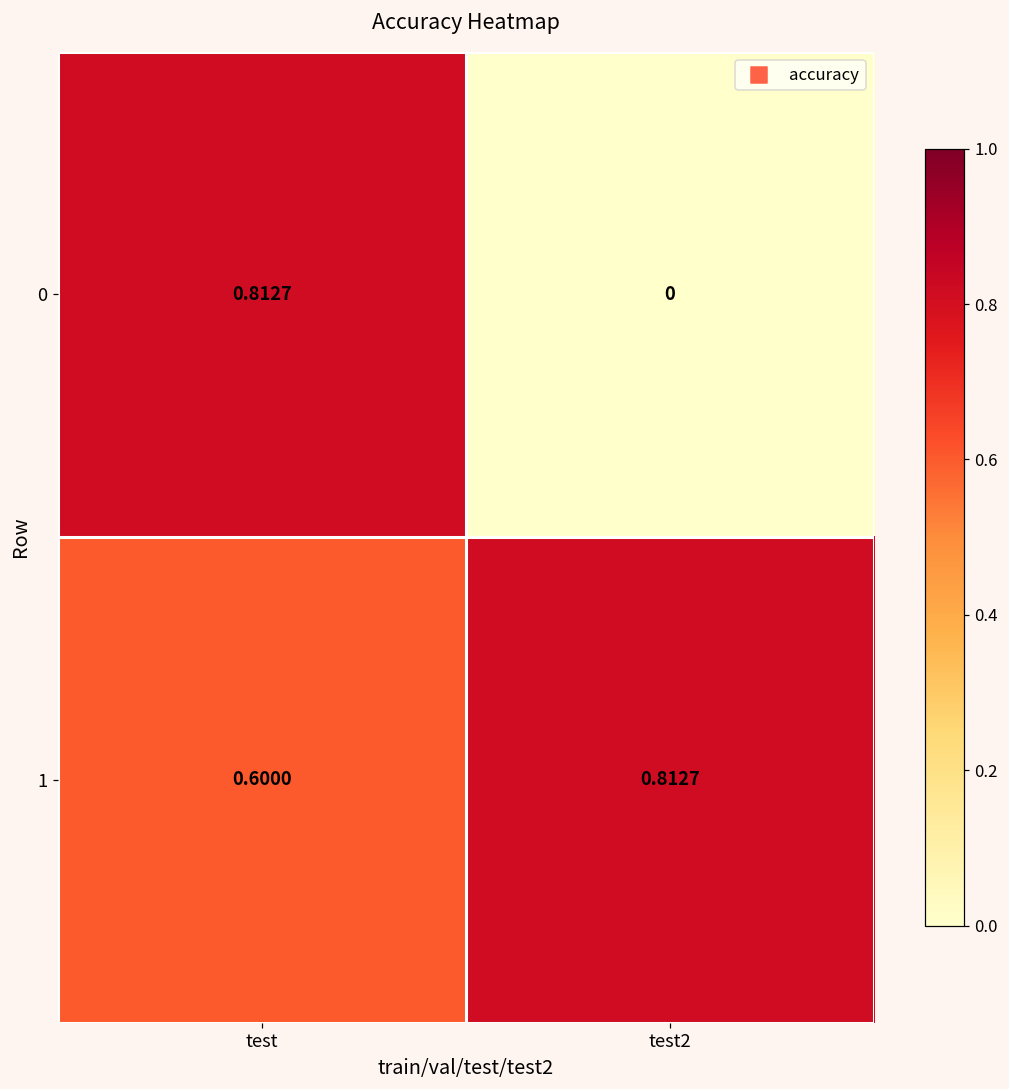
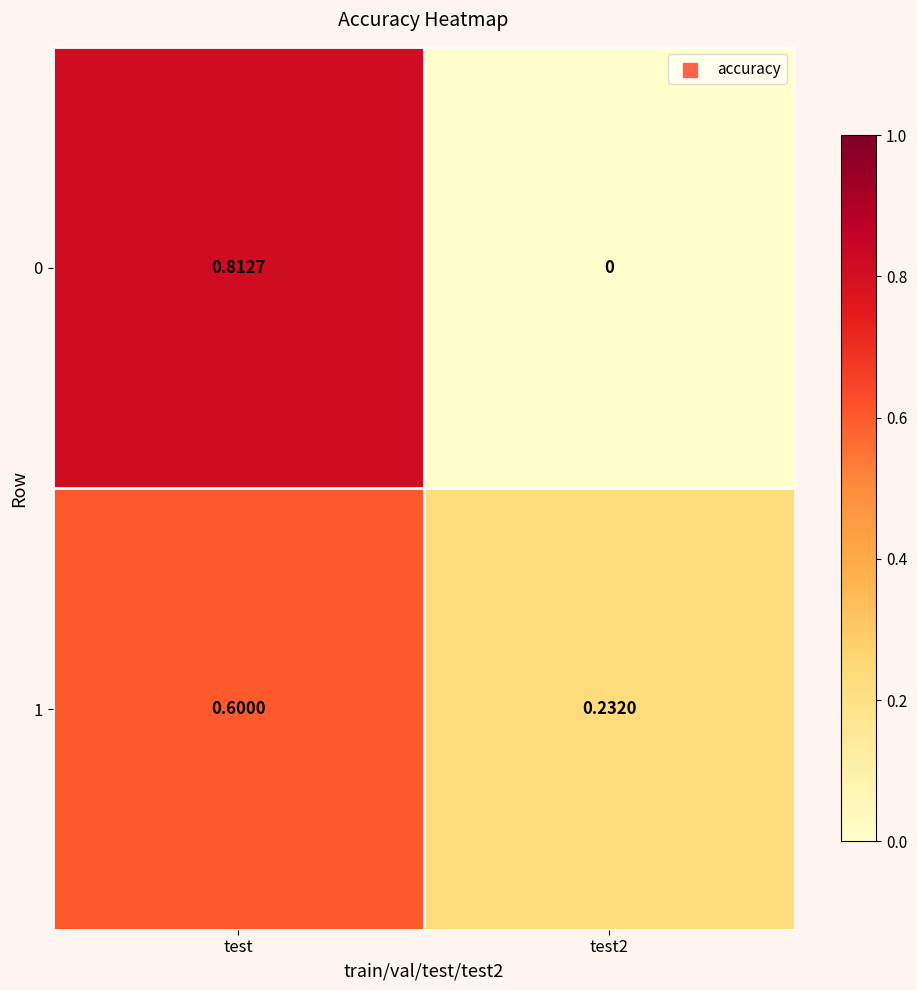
1, test2: 0.8127 -> 0.2320
